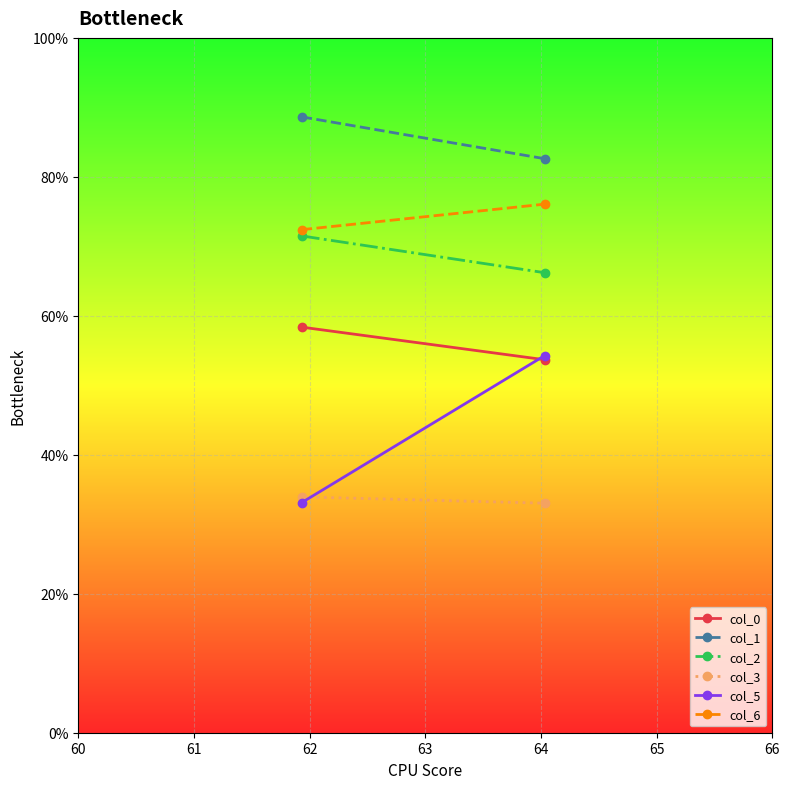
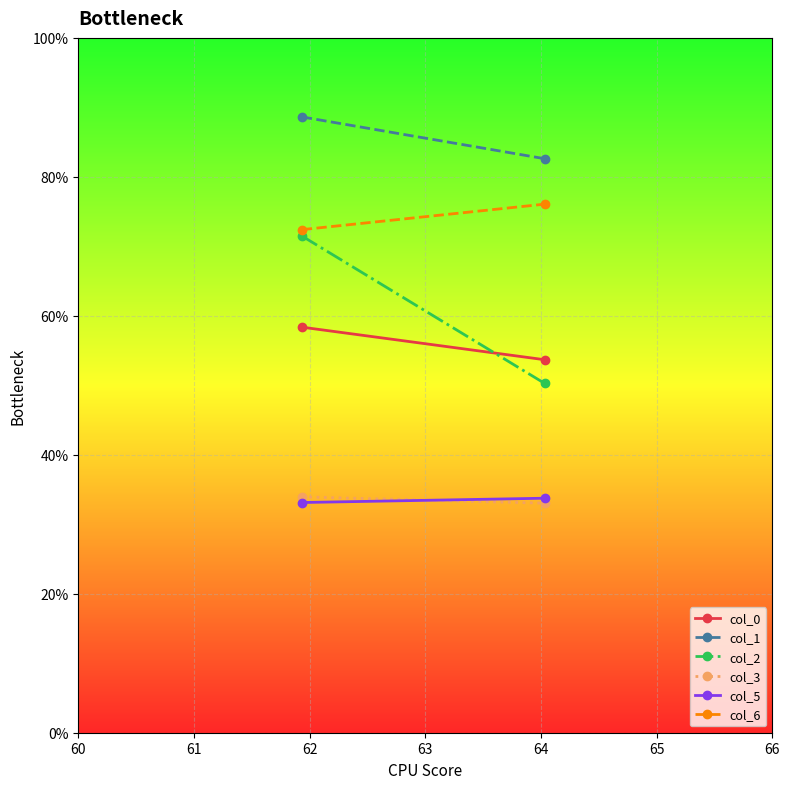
col_2, 64: 66% -> 50%
col_5, 64: 54% -> 34%
